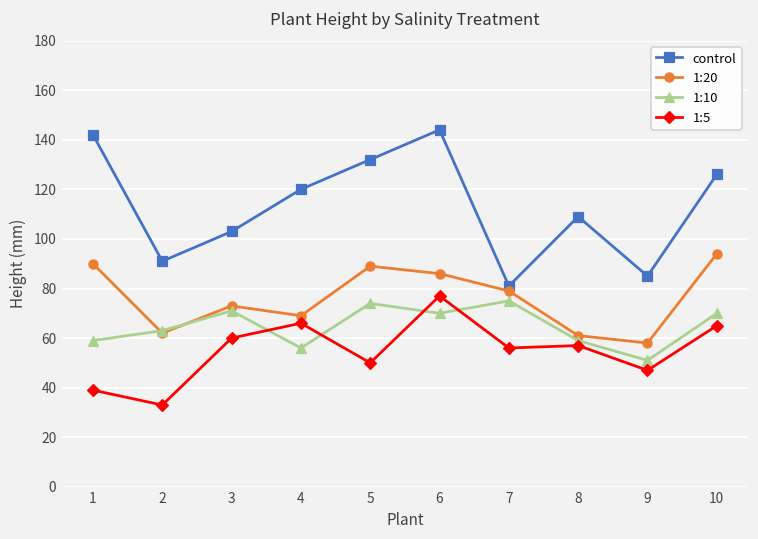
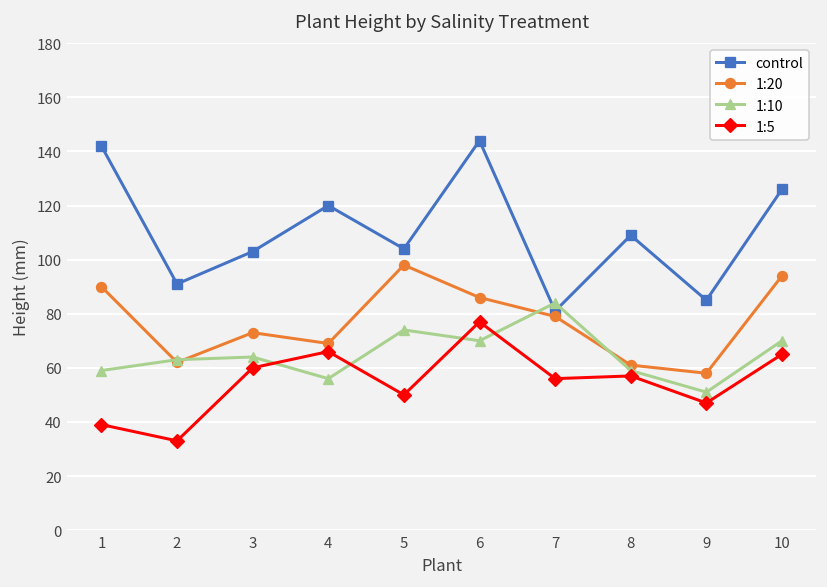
1:10, 3: 71 -> 64
control, 5: 132 -> 104
1:20, 5: 89 -> 98
1:10, 7: 75 -> 84
